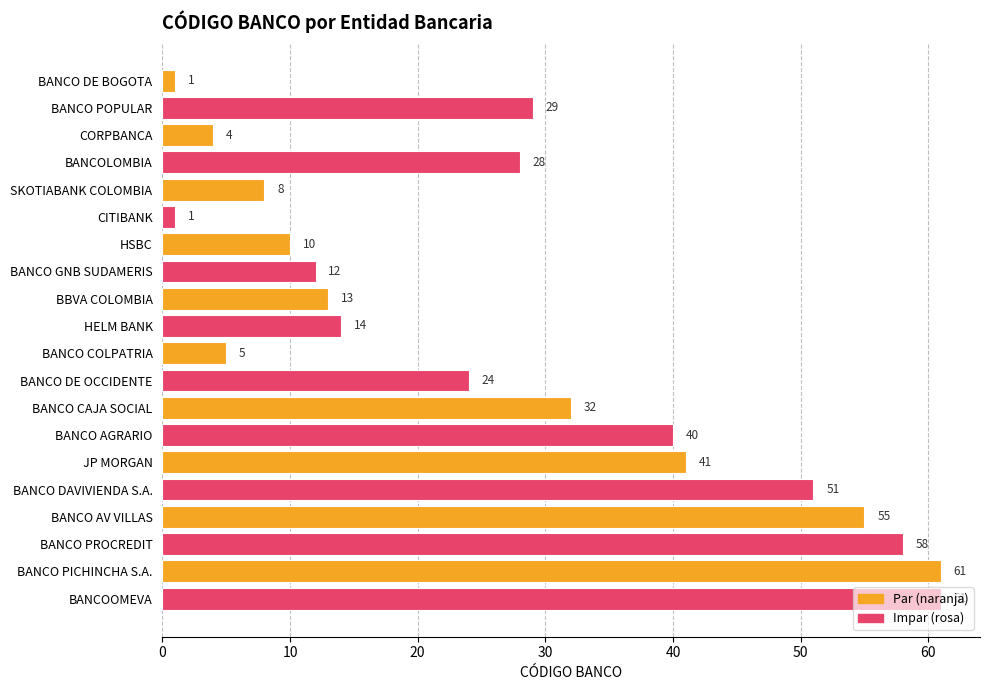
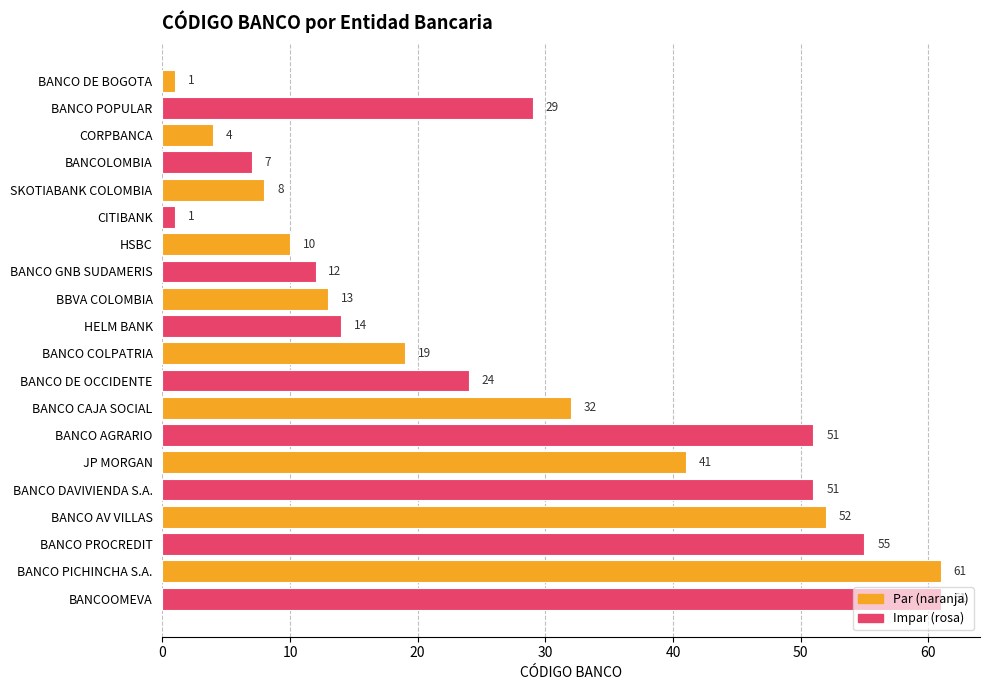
BANCOLOMBIA: 28 -> 7
BANCO COLPATRIA: 5 -> 19
BANCO AGRARIO: 40 -> 51
BANCO AV VILLAS: 55 -> 52
BANCO PROCREDIT: 58 -> 55
